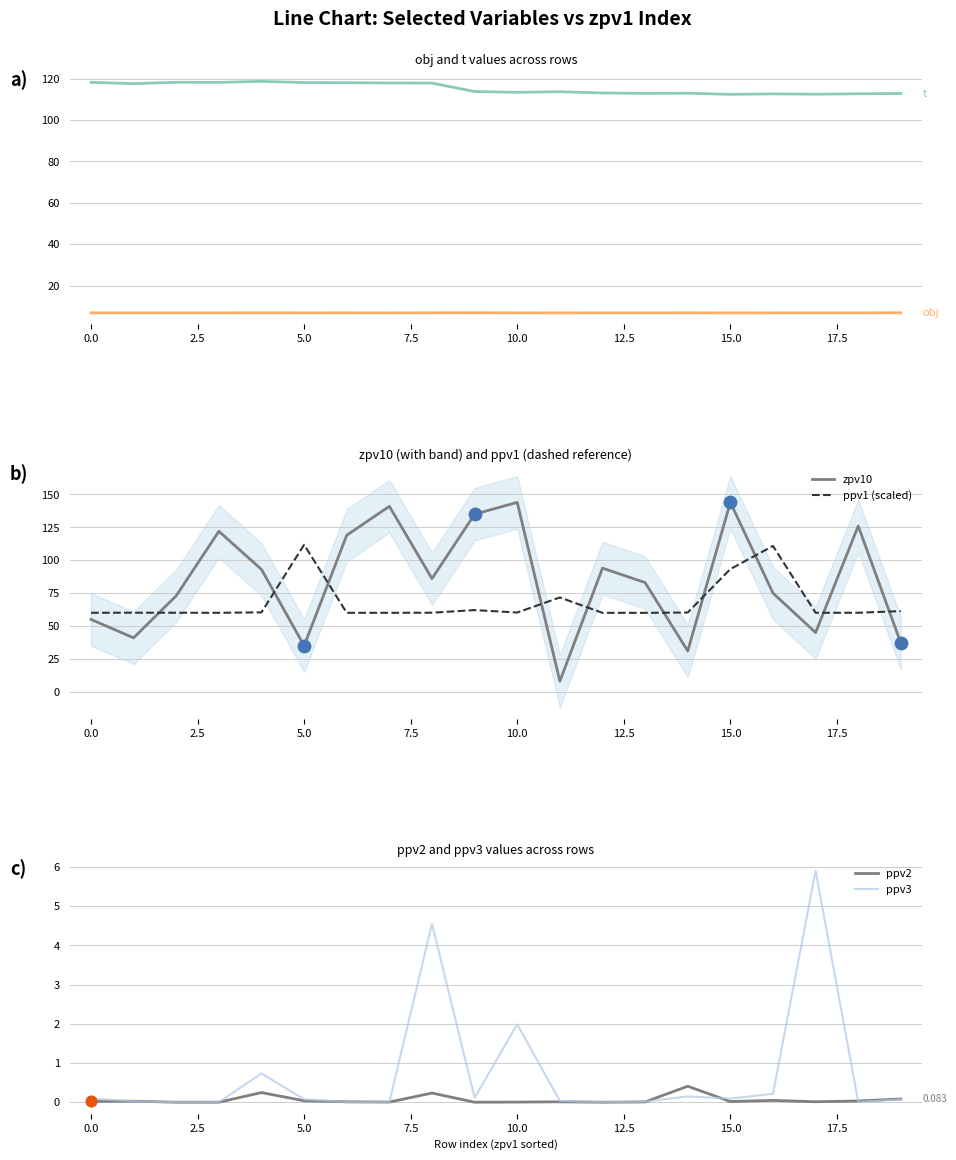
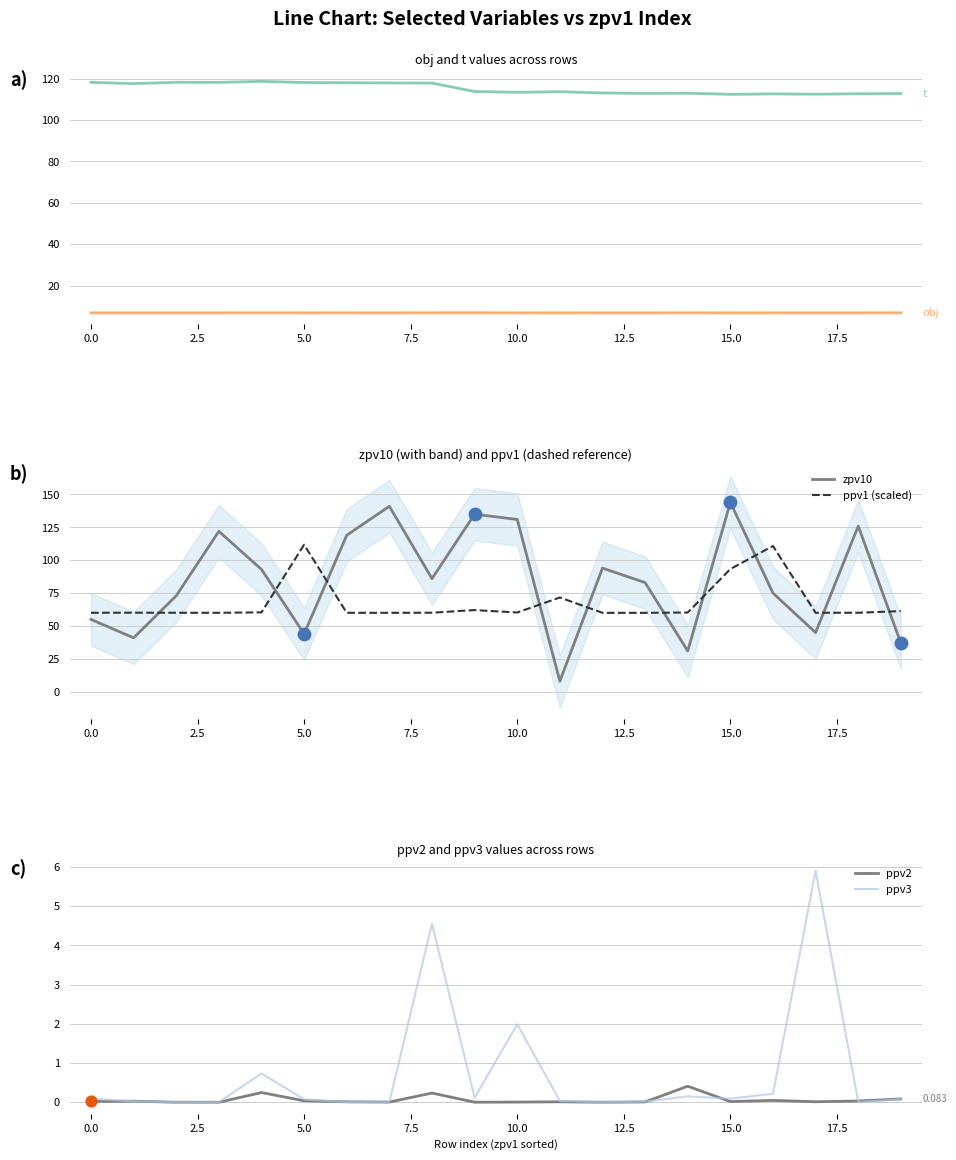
zpv10 (with band) and ppv1 (dashed reference), zpv10, 5.0: 35 -> 44
zpv10 (with band) and ppv1 (dashed reference), zpv10, 10.0: 144 -> 131
